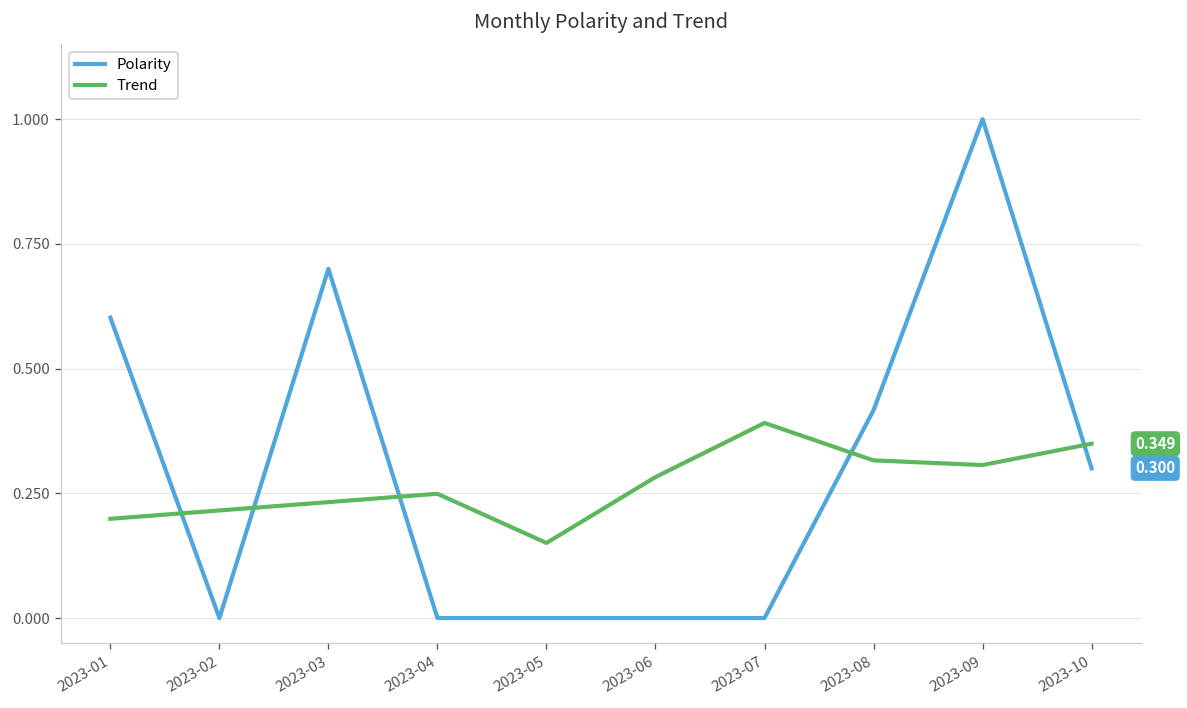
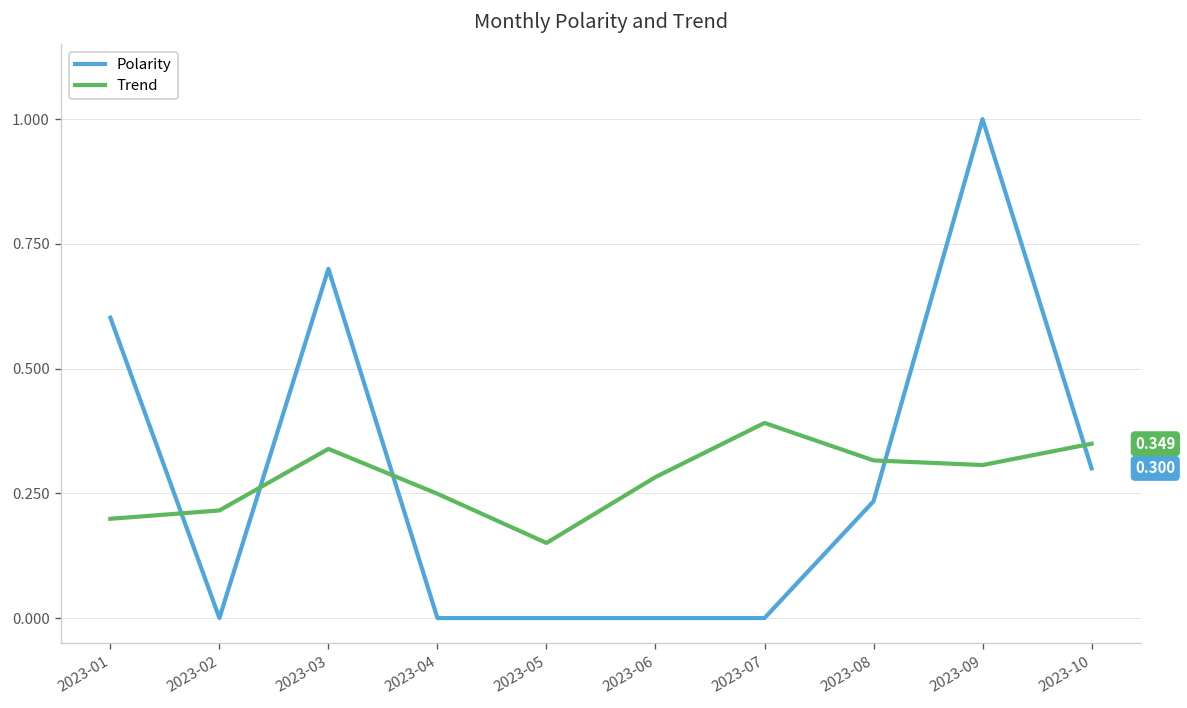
Trend, 2023-03: 0.23 -> 0.34
Polarity, 2023-08: 0.42 -> 0.23
